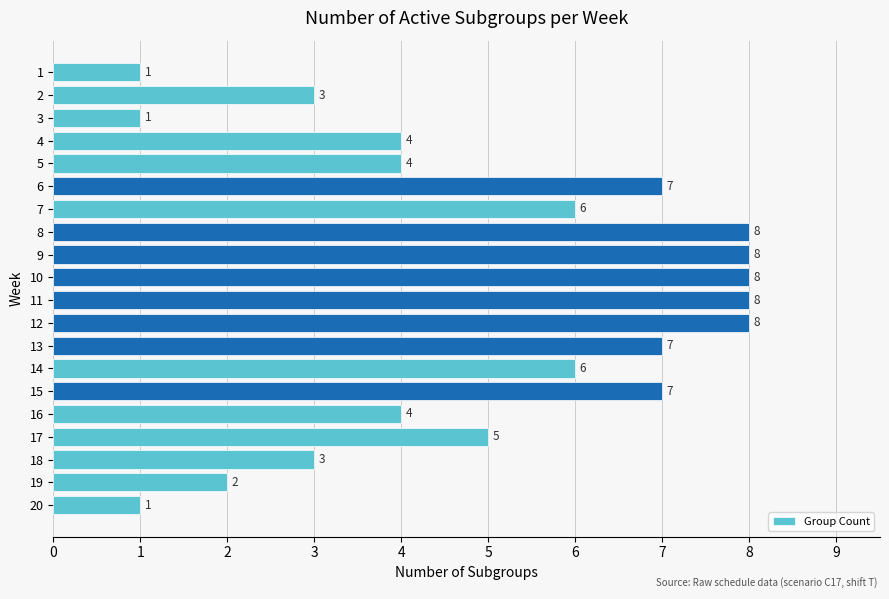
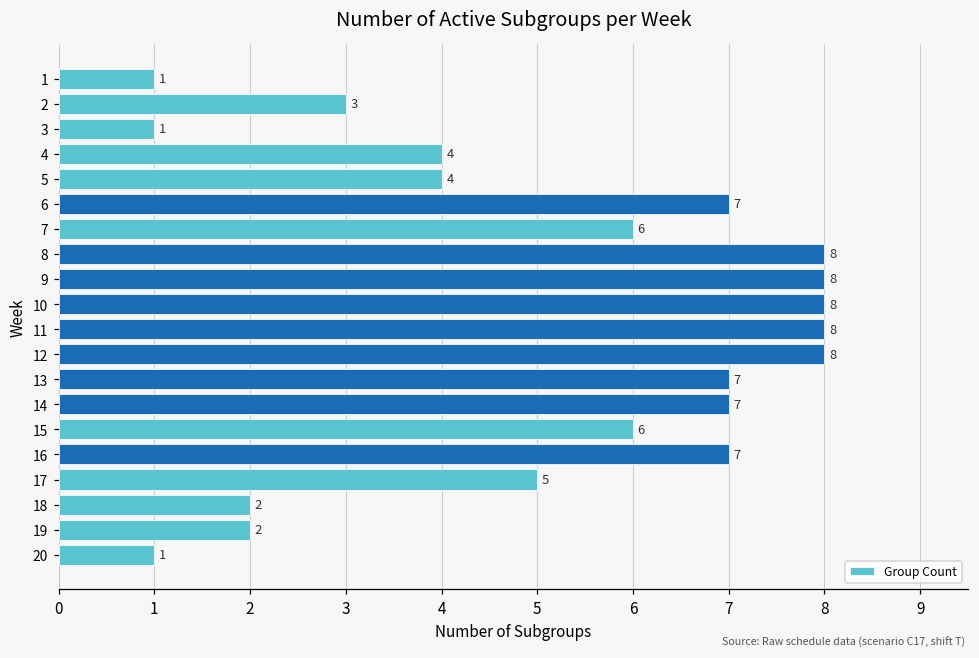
14: 6 -> 7
15: 7 -> 6
16: 4 -> 7
18: 3 -> 2
